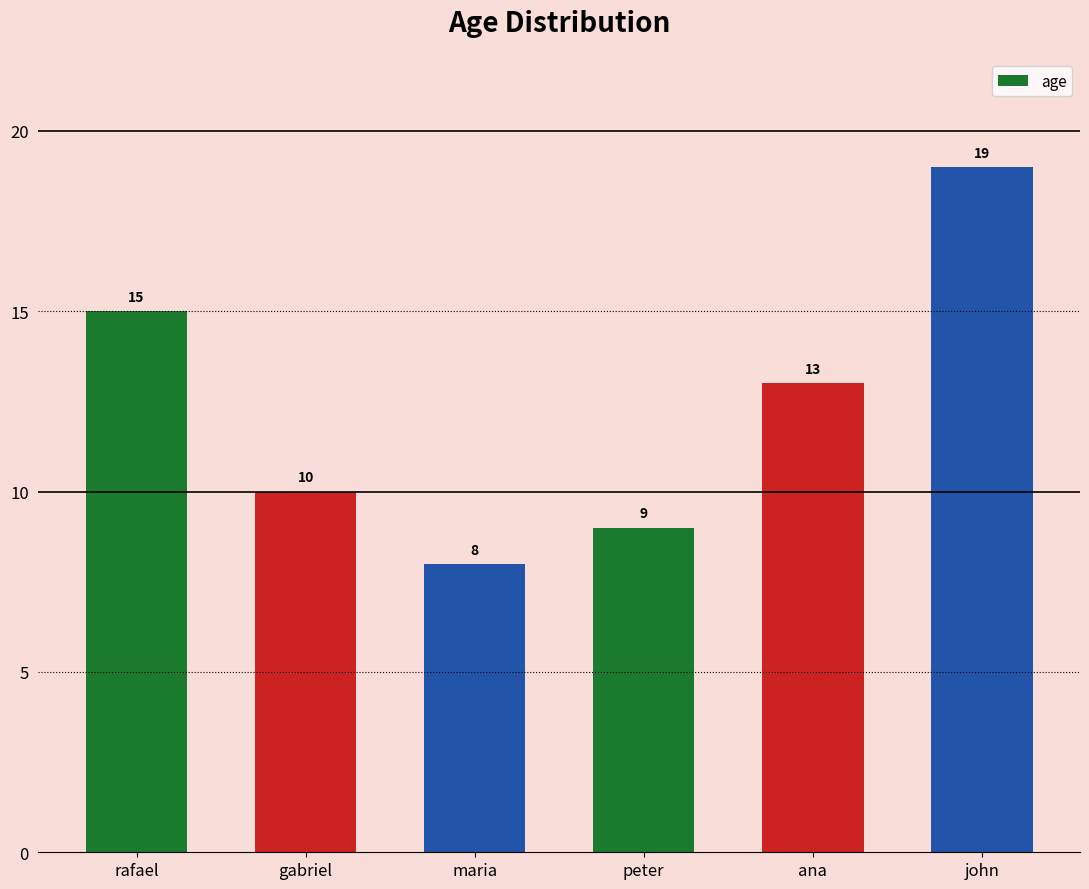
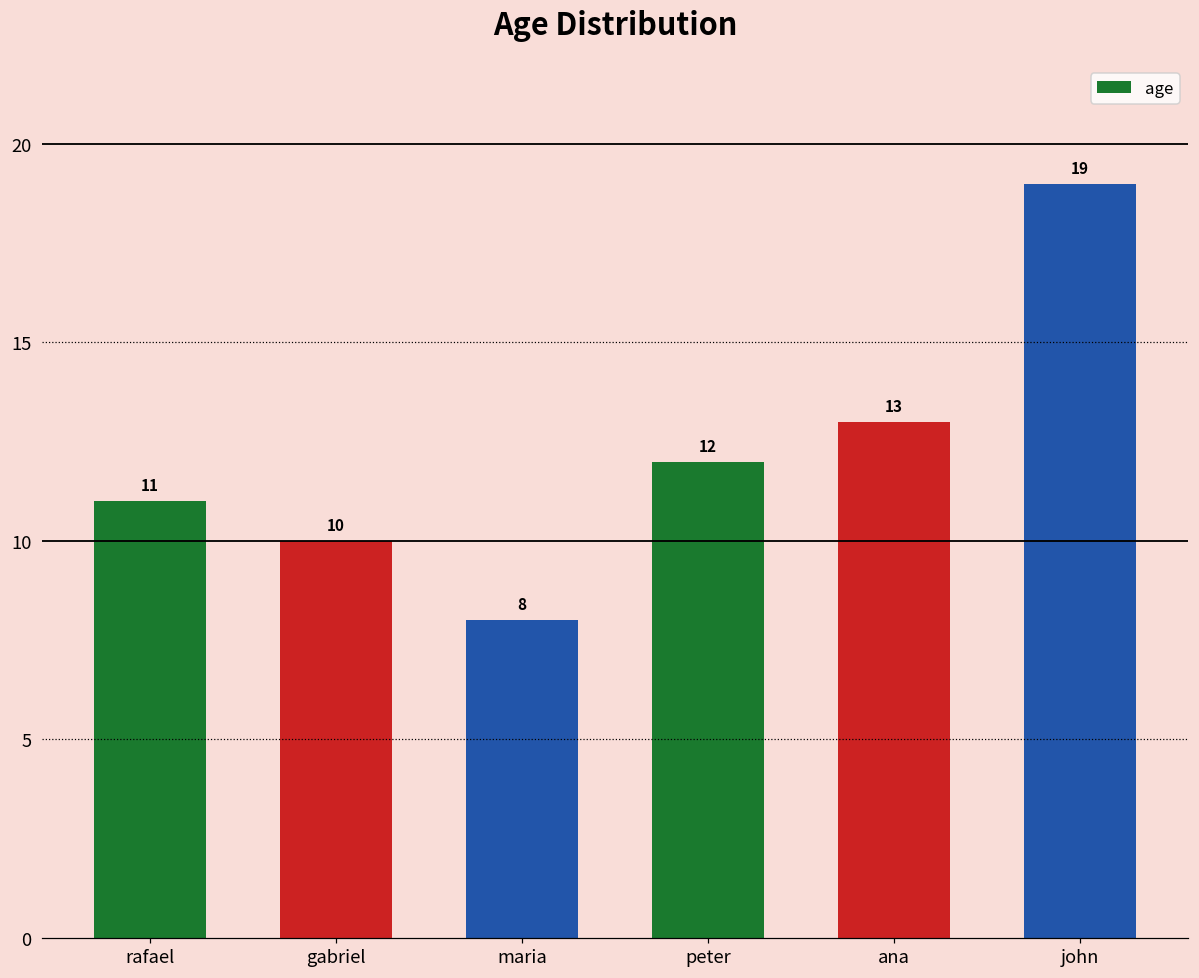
rafael: 15 -> 11
peter: 9 -> 12
